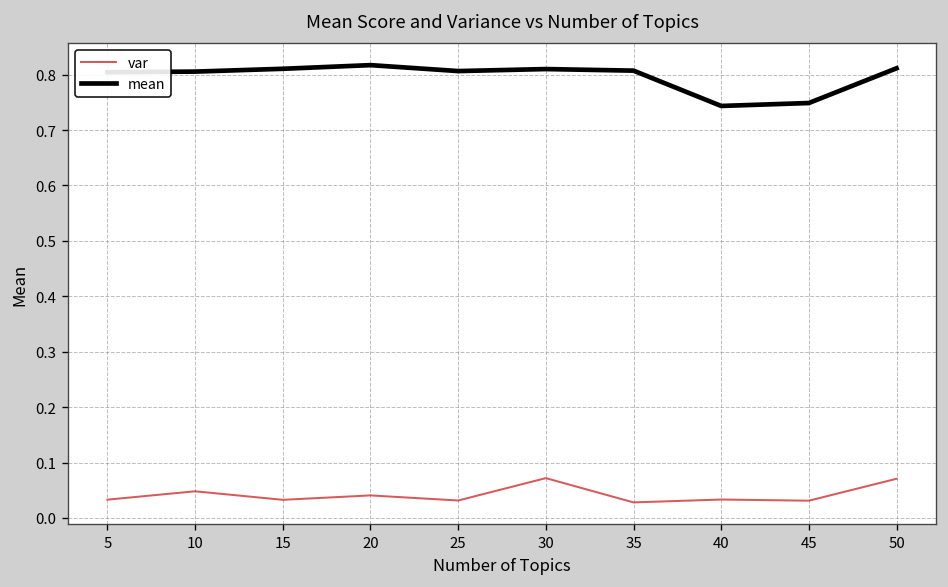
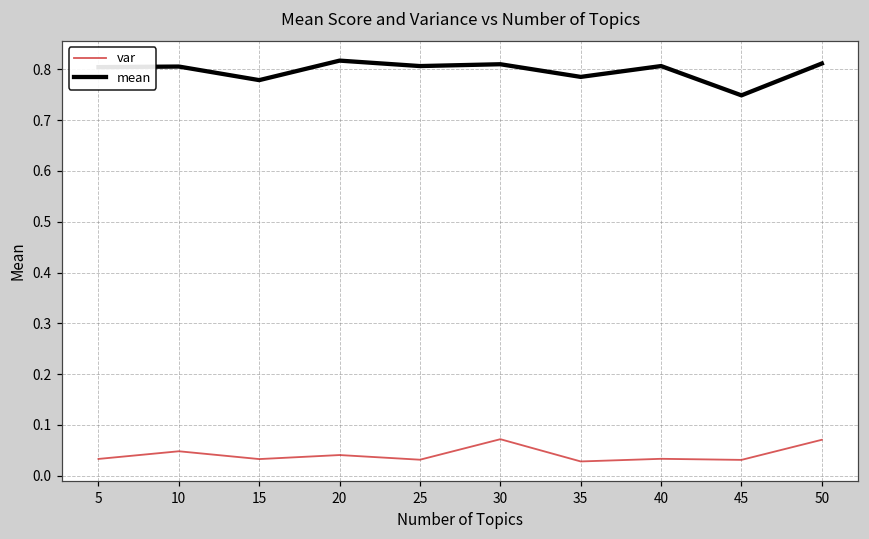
mean, 15: 0.81 -> 0.78
mean, 35: 0.81 -> 0.79
mean, 40: 0.74 -> 0.81
